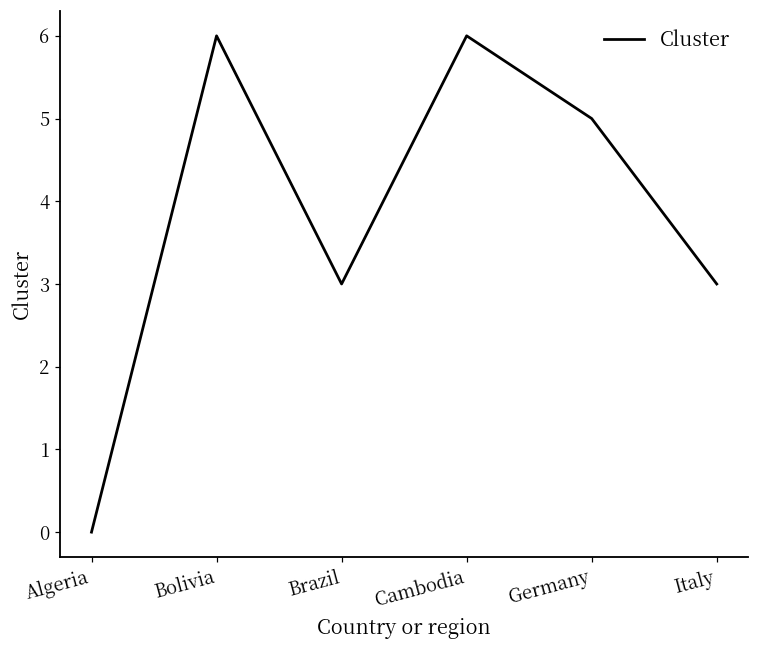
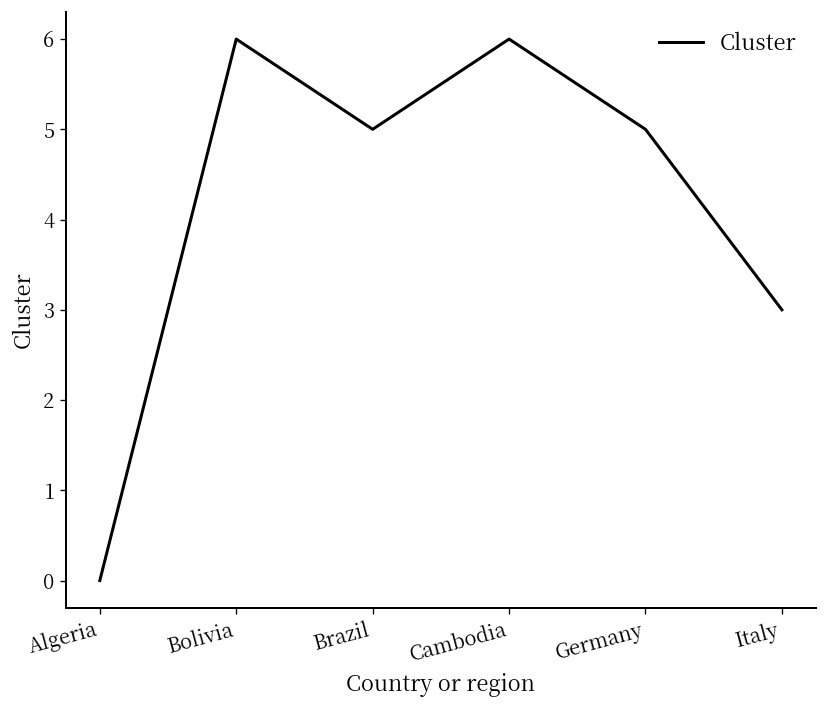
Brazil: 3 -> 5
